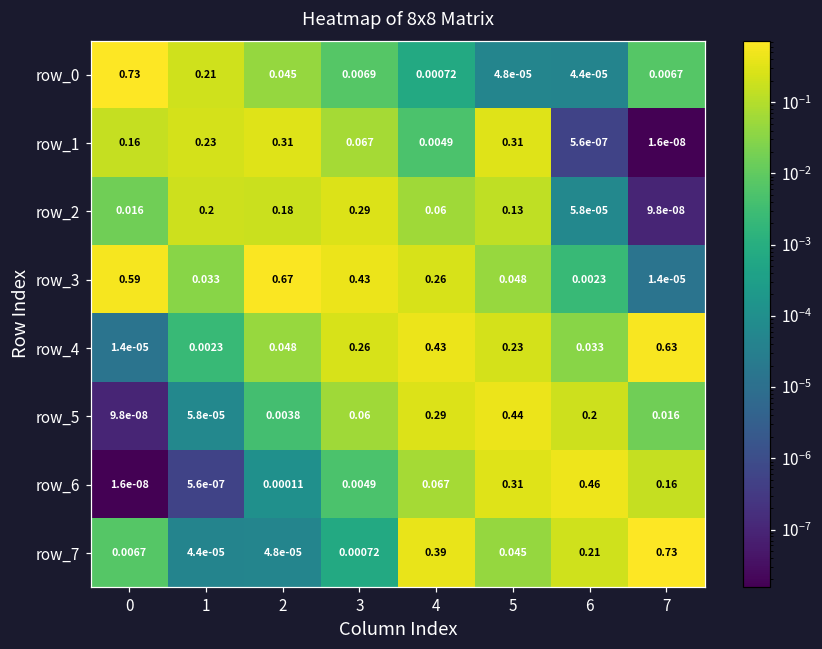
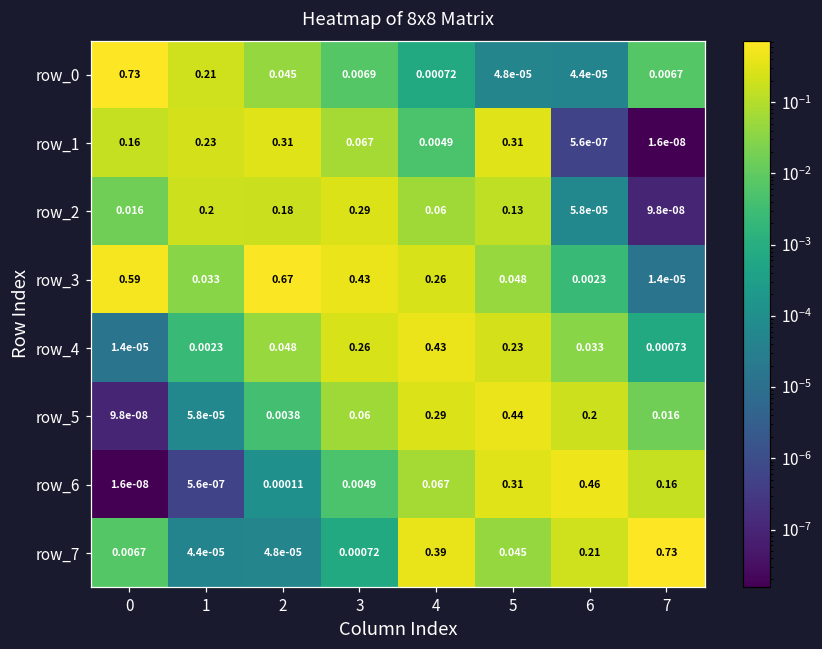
row_4, 7: 0.63 -> 0.00073
